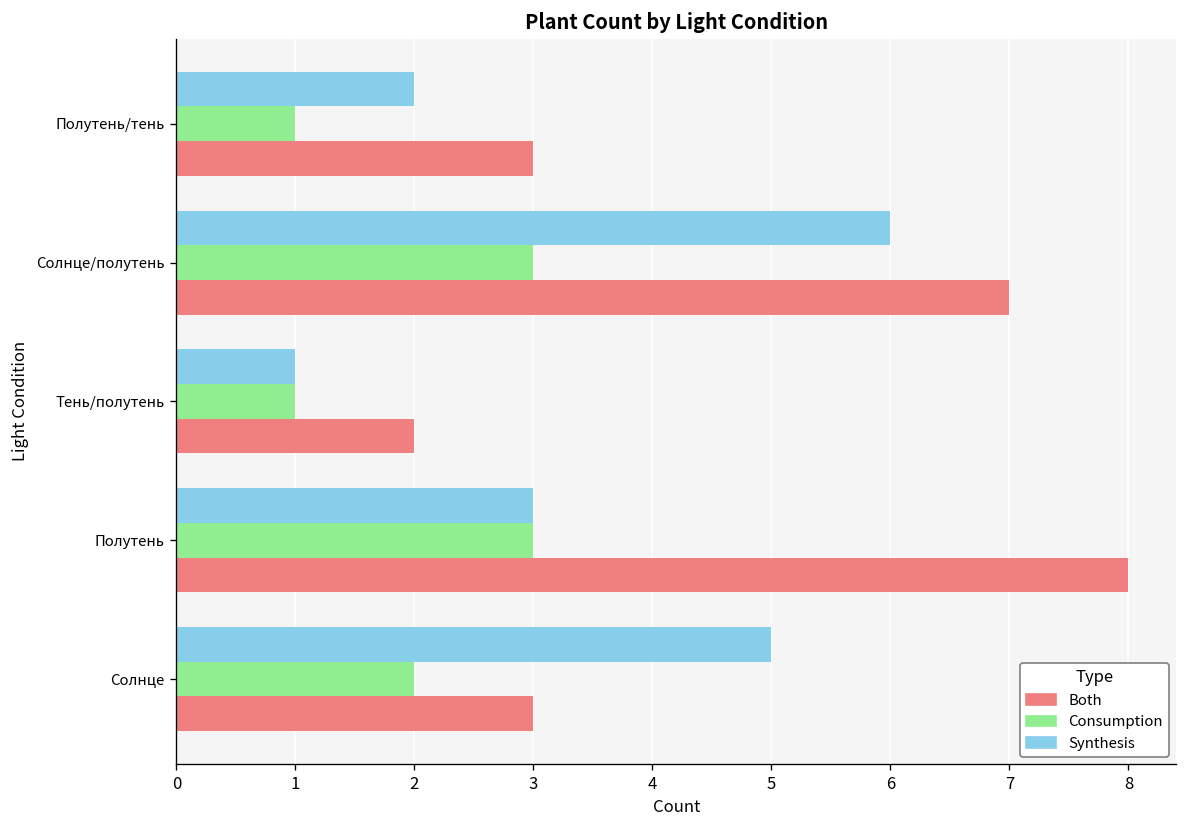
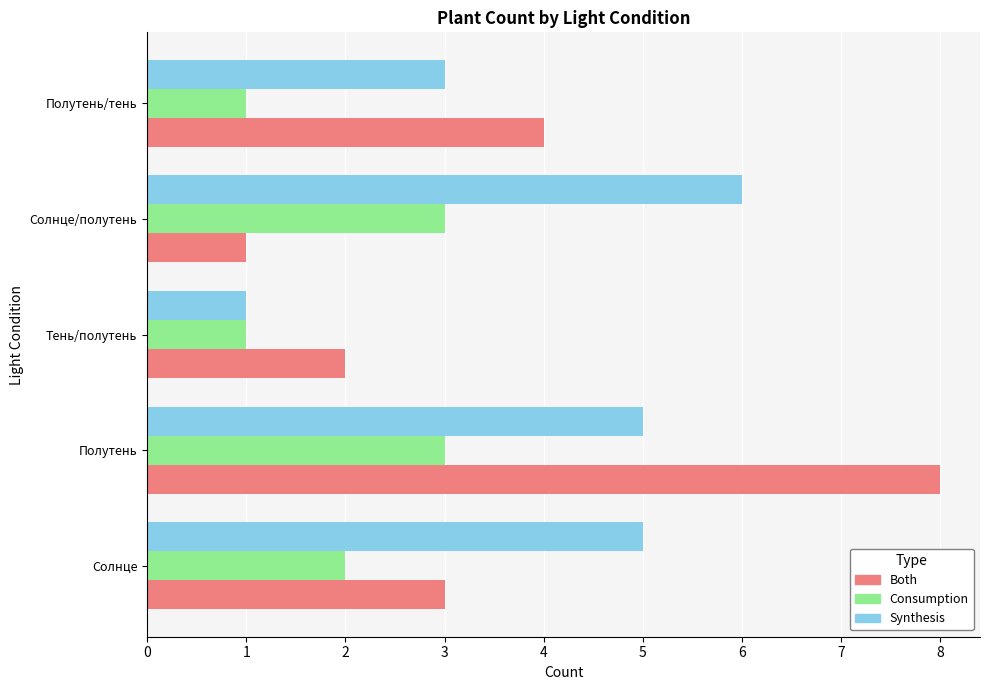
Synthesis, Полутень/тень: 2 -> 3
Both, Полутень/тень: 3 -> 4
Both, Солнце/полутень: 7 -> 1
Synthesis, Полутень: 3 -> 5
